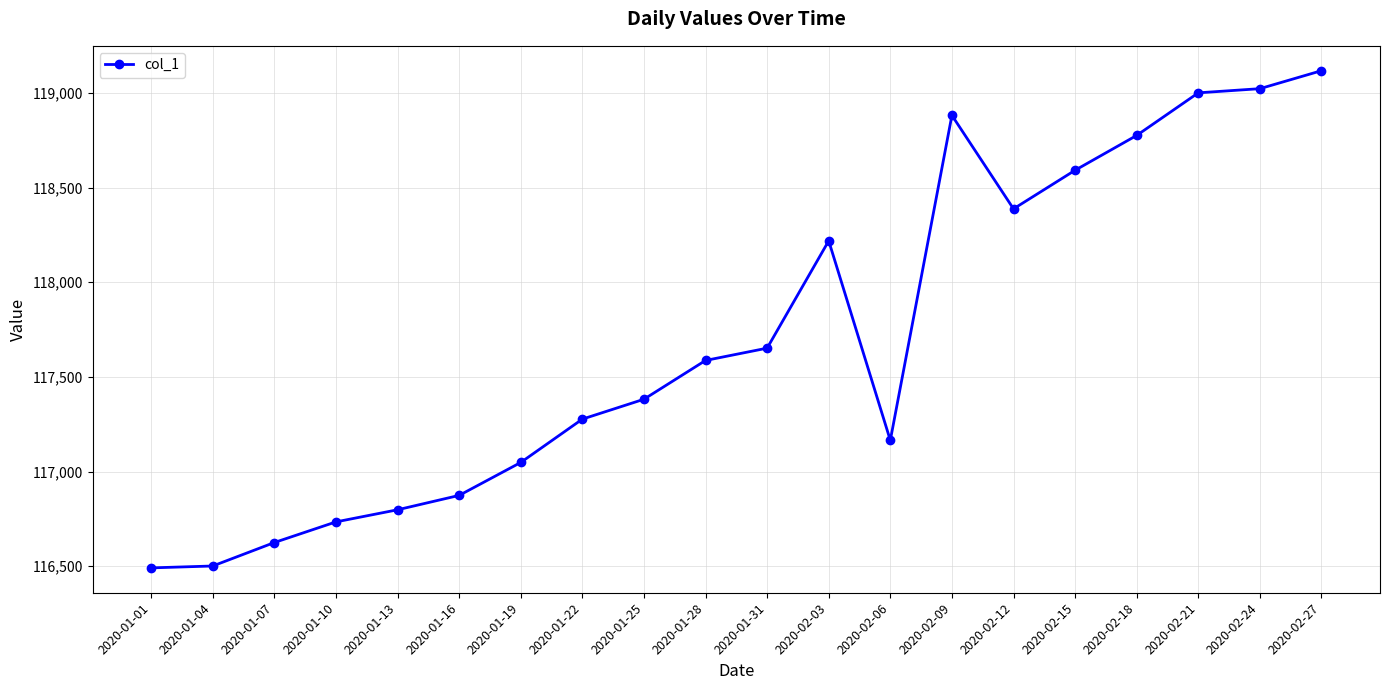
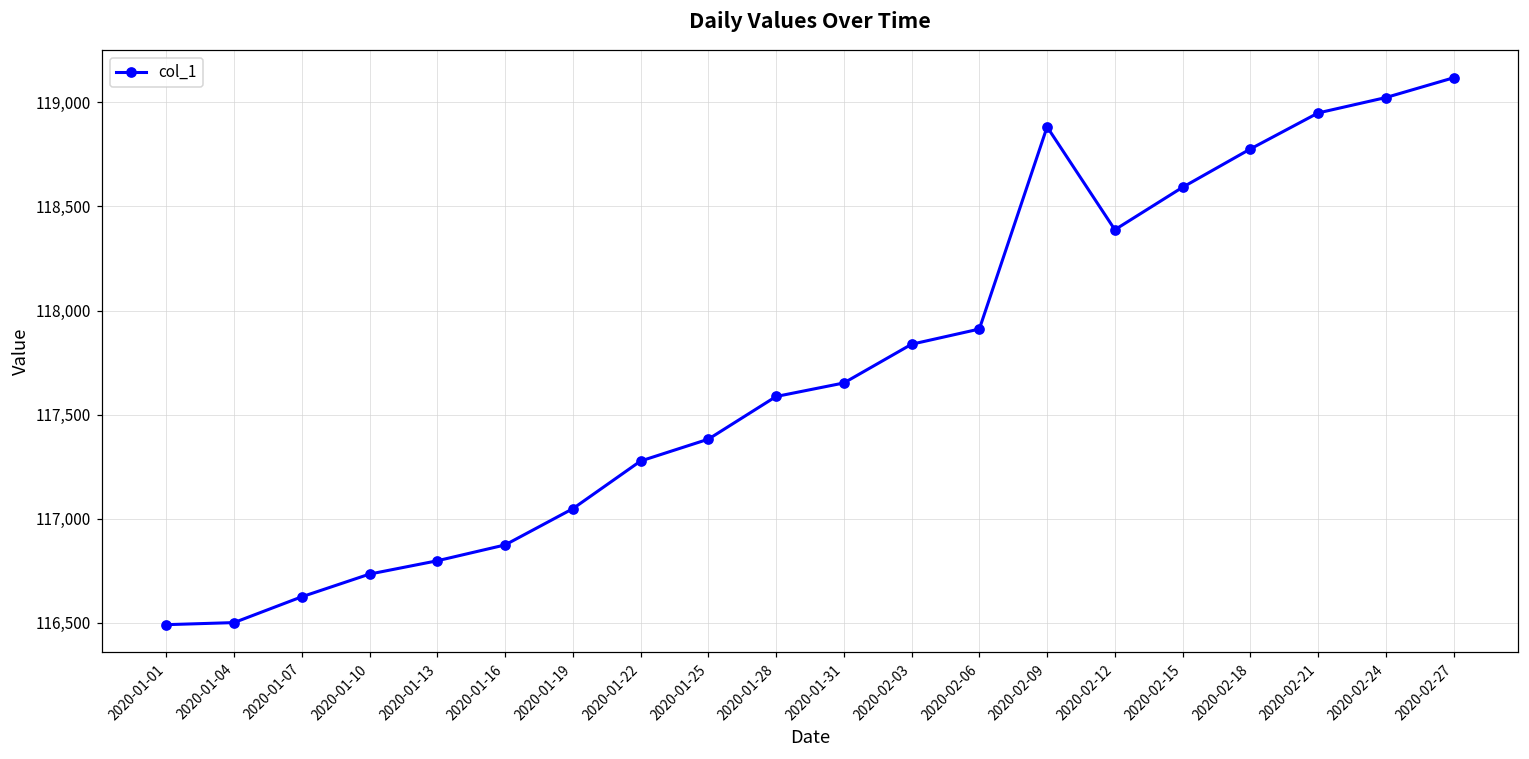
2020-02-03: 118,220 -> 117,840
2020-02-06: 117,170 -> 117,910
2020-02-21: 119,000 -> 118,950
